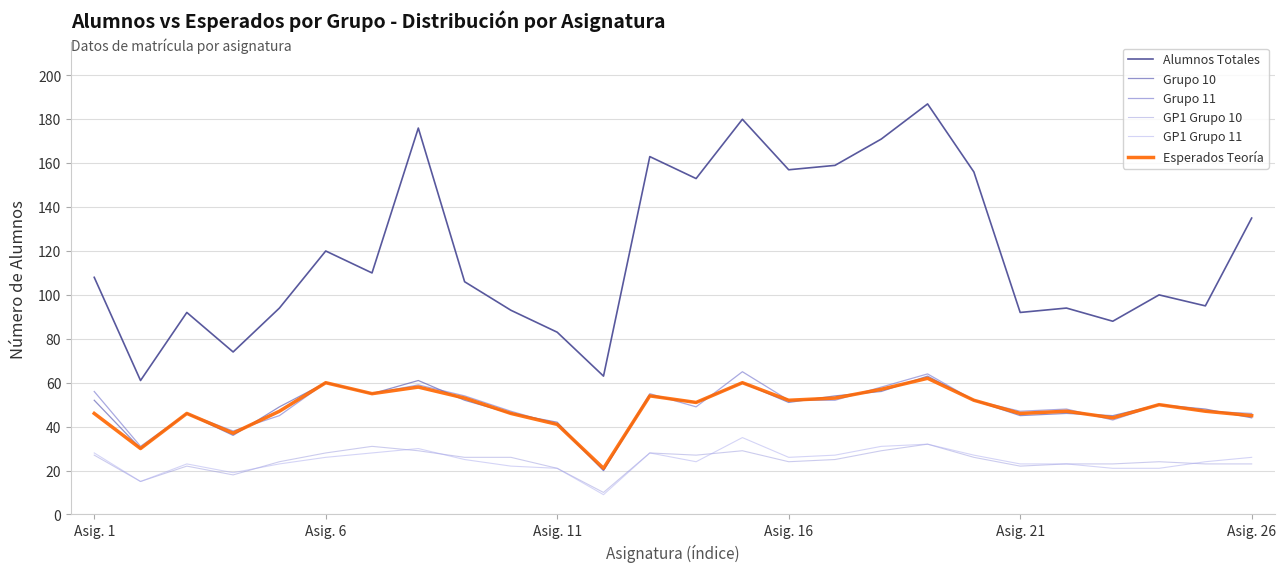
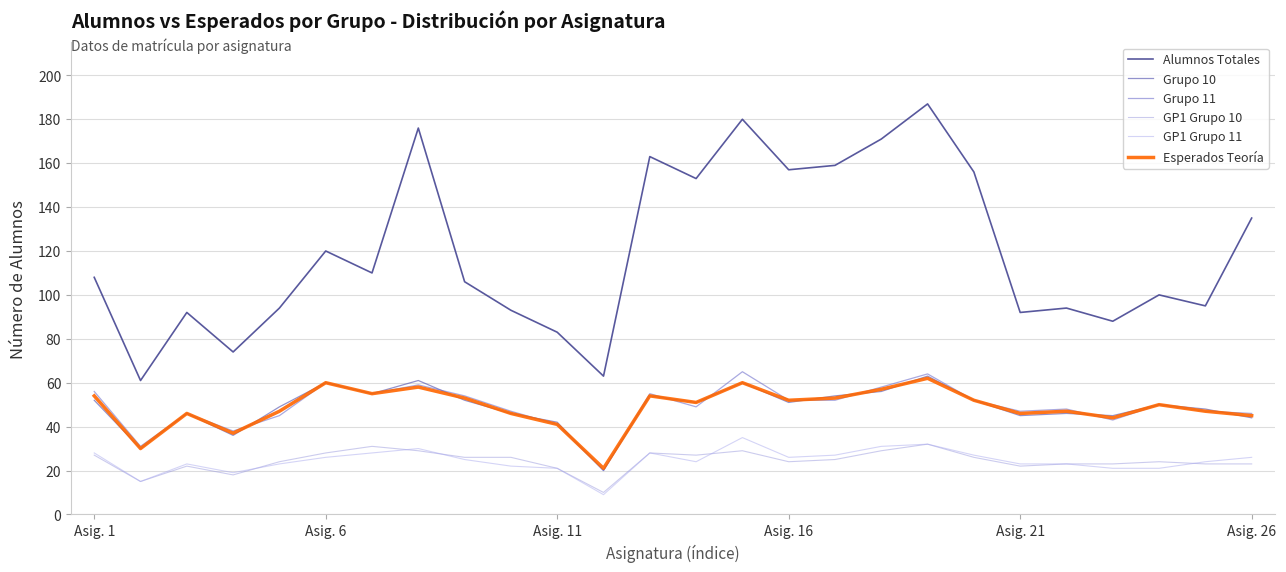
Esperados Teoría, Asig. 1: 46 -> 54
